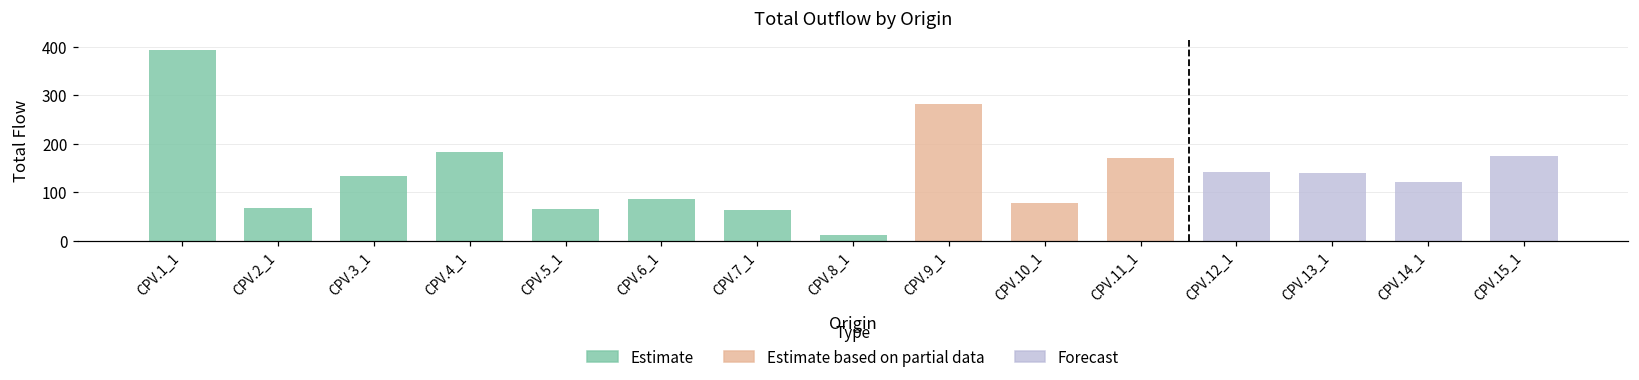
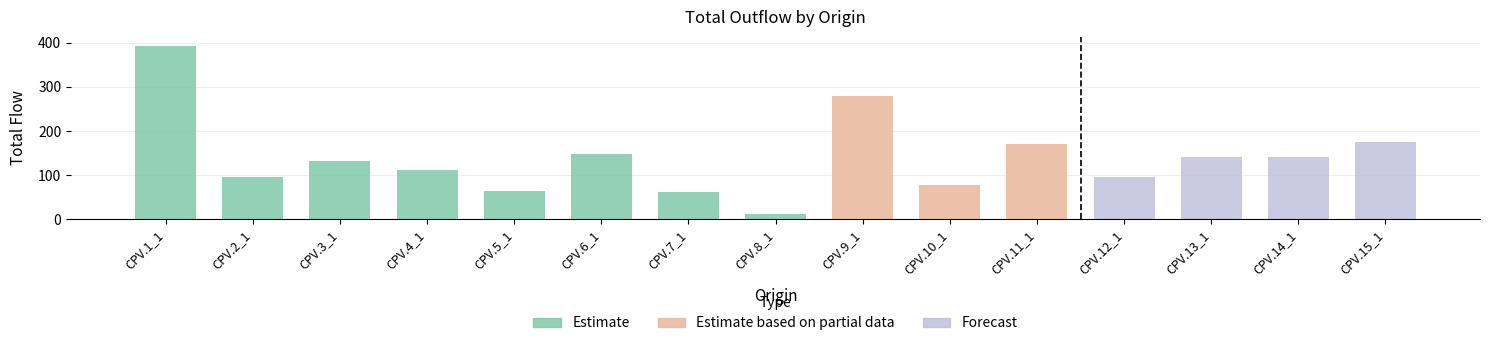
Estimate, CPV.2_1: 70 -> 100
Estimate, CPV.4_1: 180 -> 110
Estimate, CPV.6_1: 90 -> 150
Forecast, CPV.12_1: 140 -> 100
Forecast, CPV.14_1: 120 -> 140
